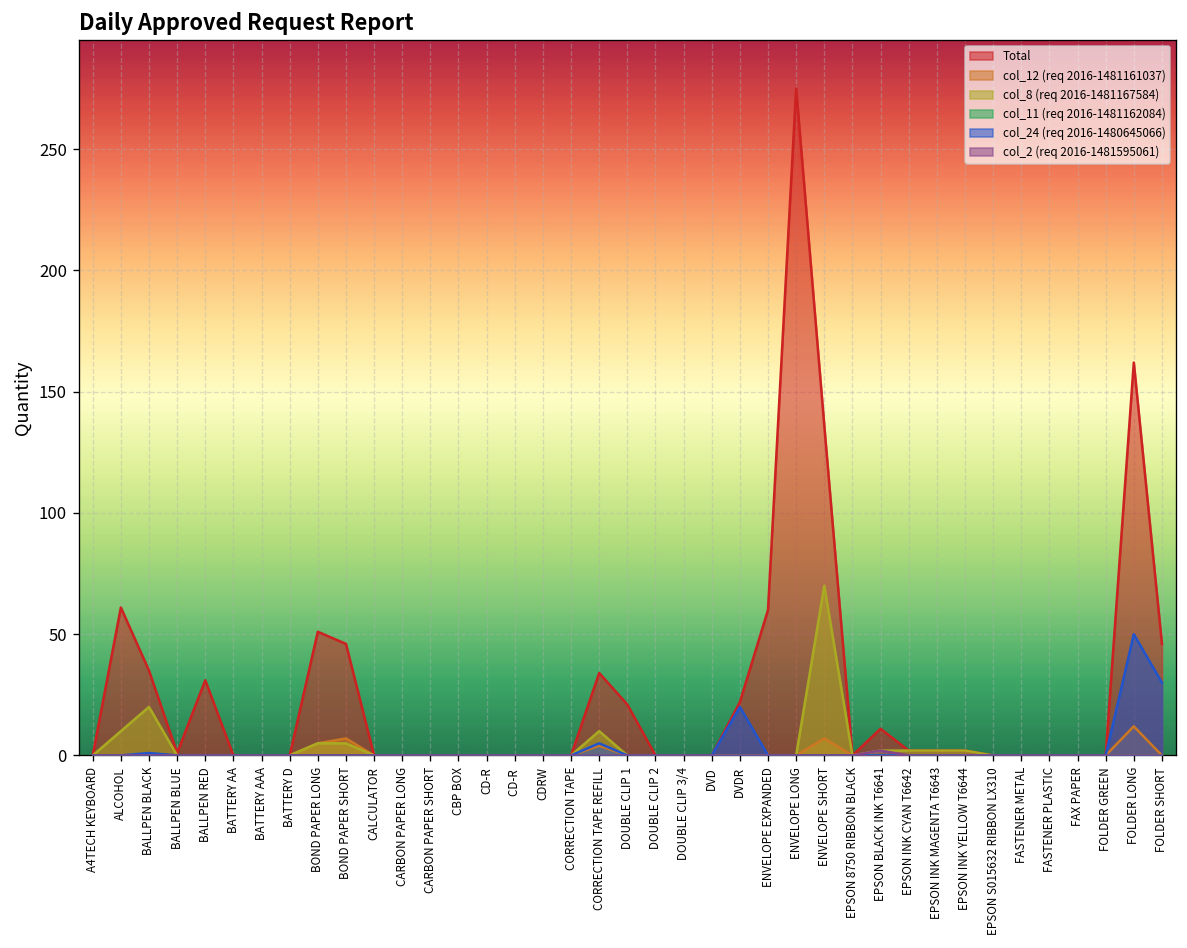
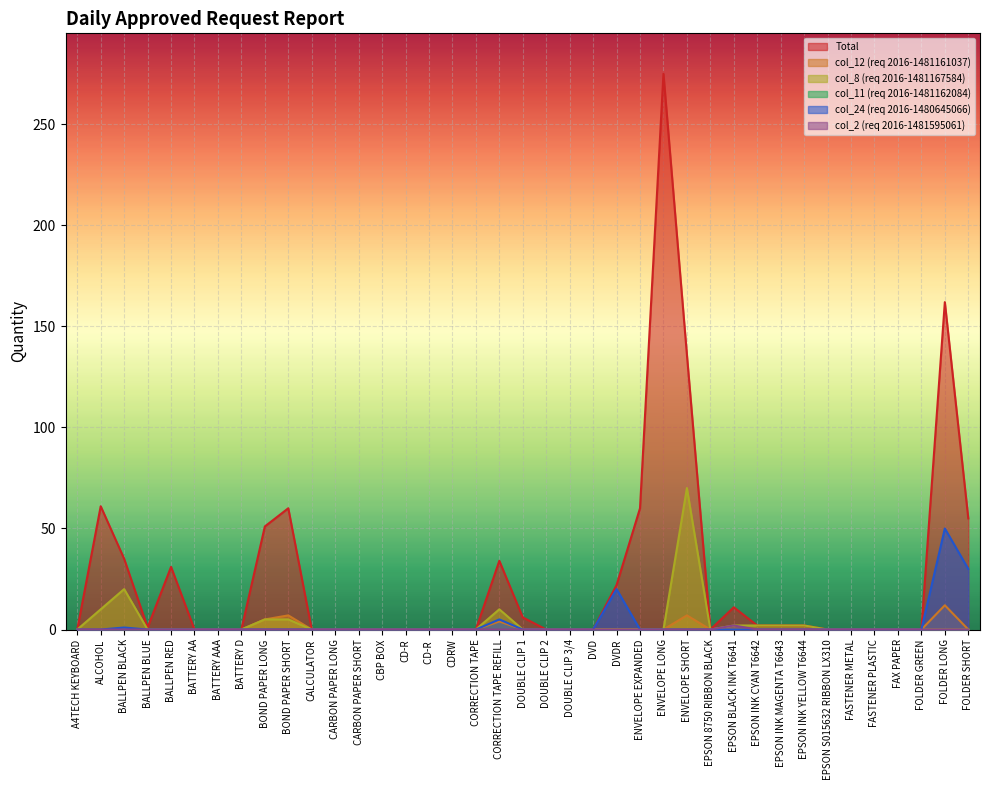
Total, BOND PAPER SHORT: 46 -> 60
Total, DOUBLE CLIP 1: 21 -> 6
Total, FOLDER SHORT: 46 -> 55
